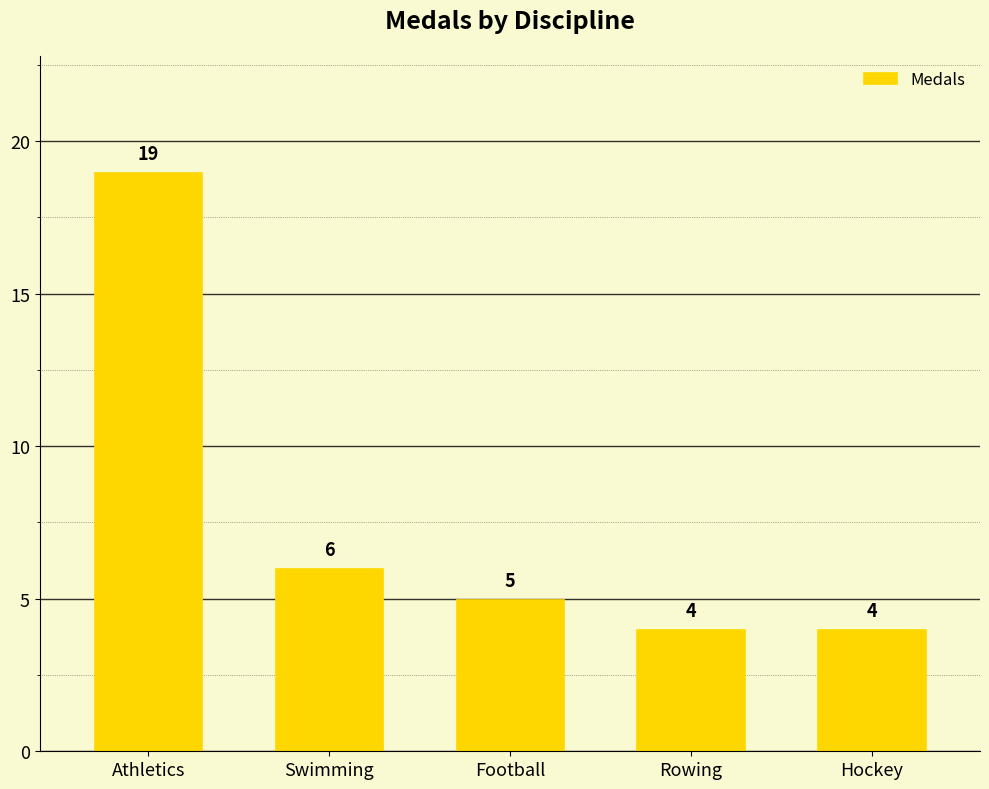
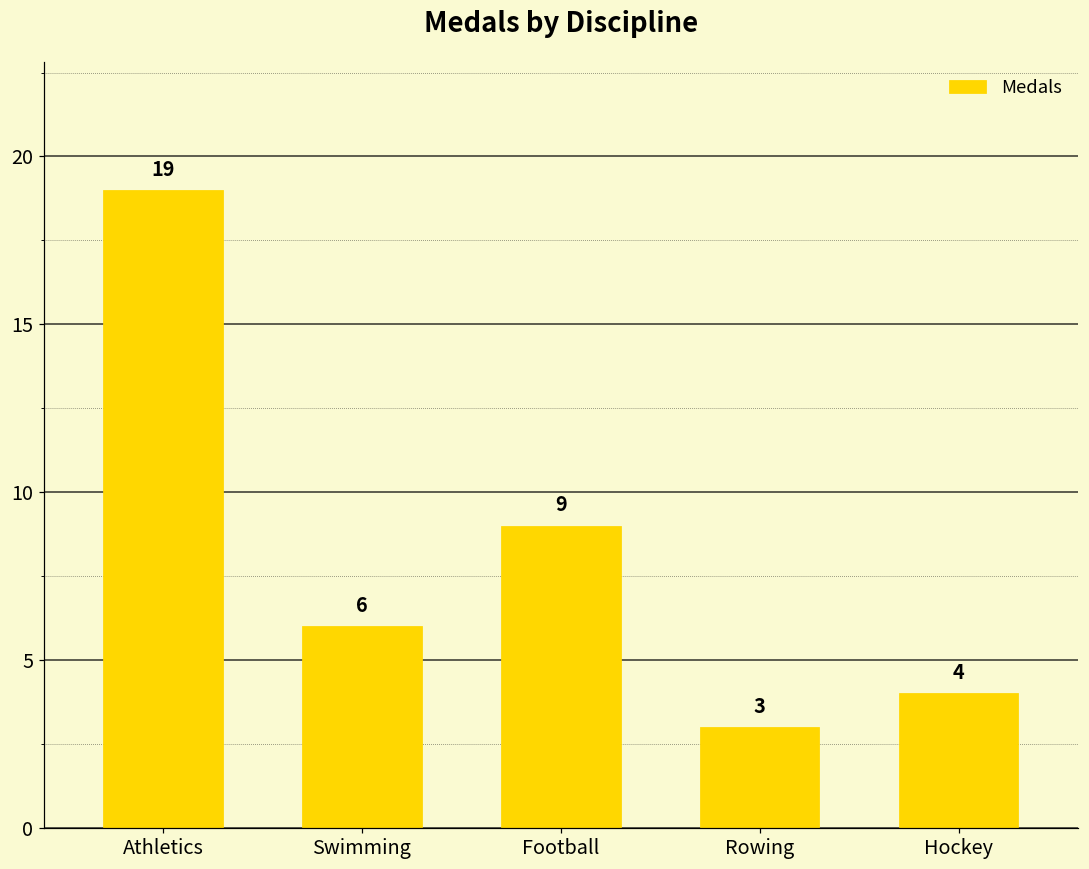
Football: 5 -> 9
Rowing: 4 -> 3
